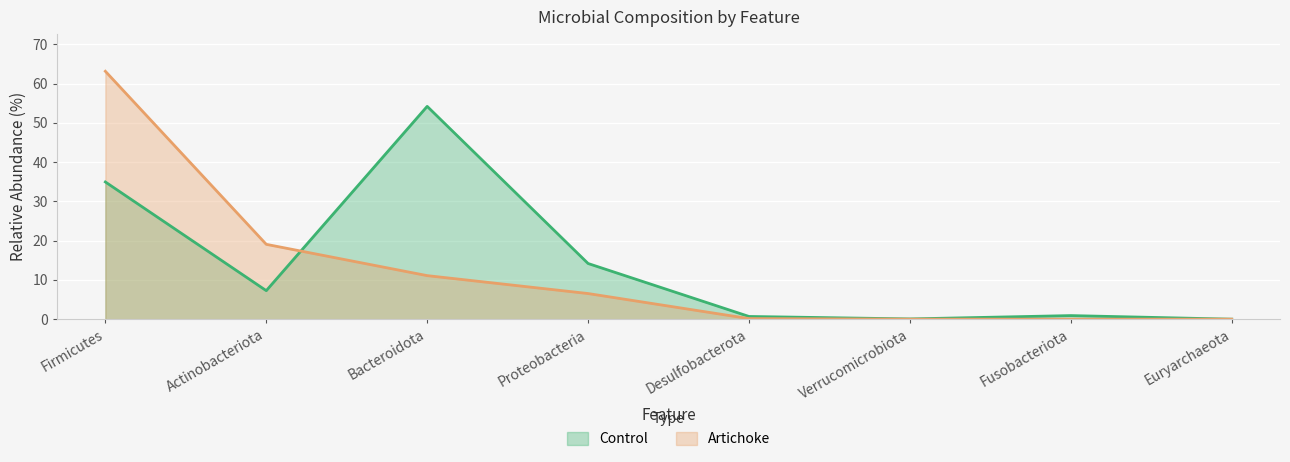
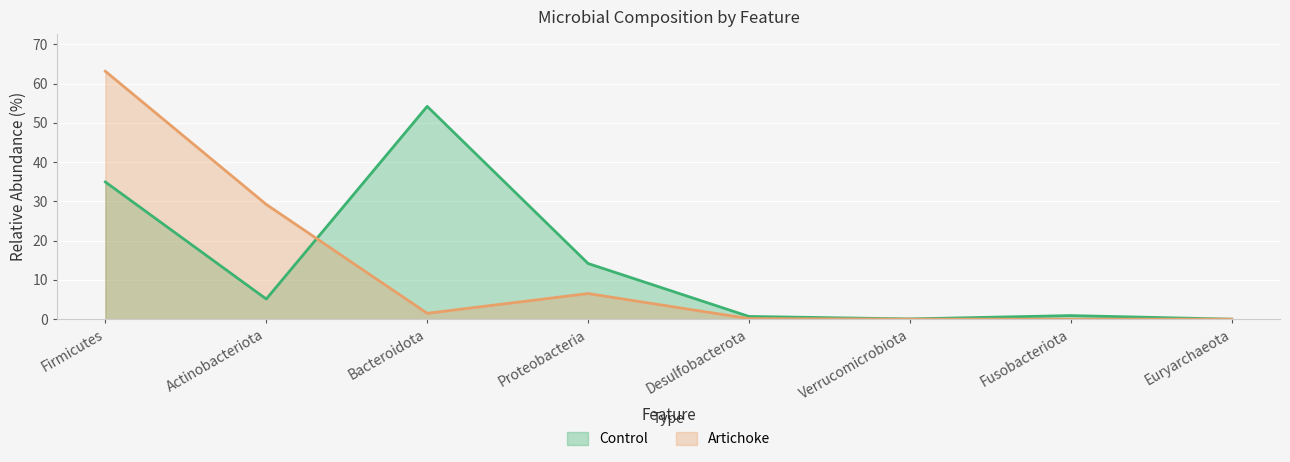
Control, Actinobacteriota: 7 -> 5
Artichoke, Actinobacteriota: 19 -> 29
Artichoke, Bacteroidota: 11 -> 1
